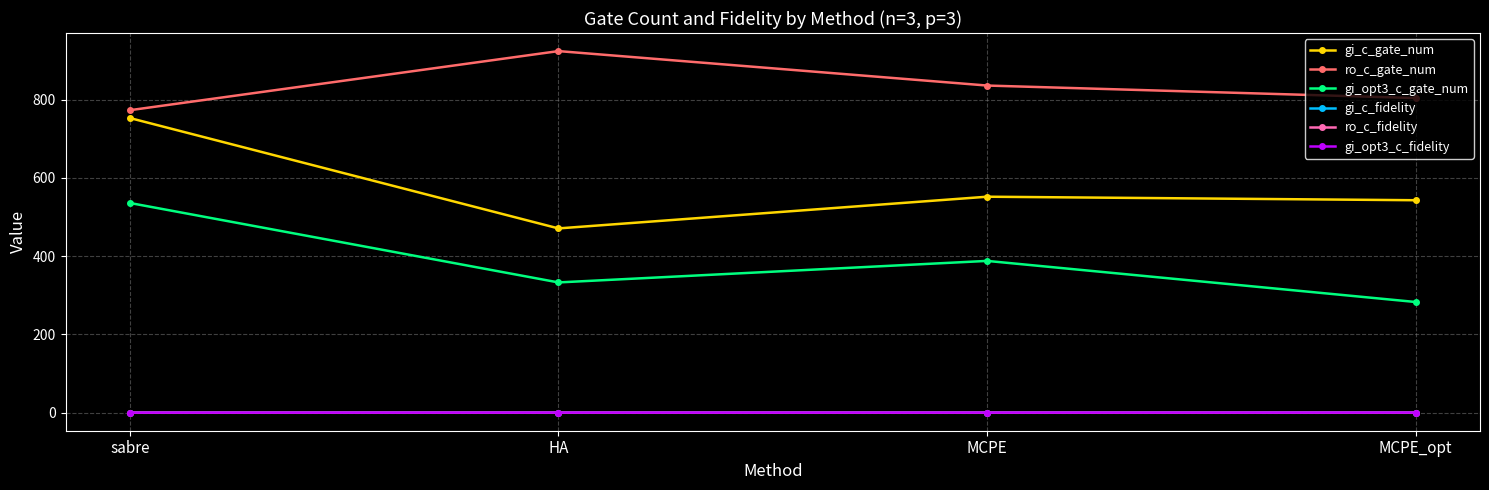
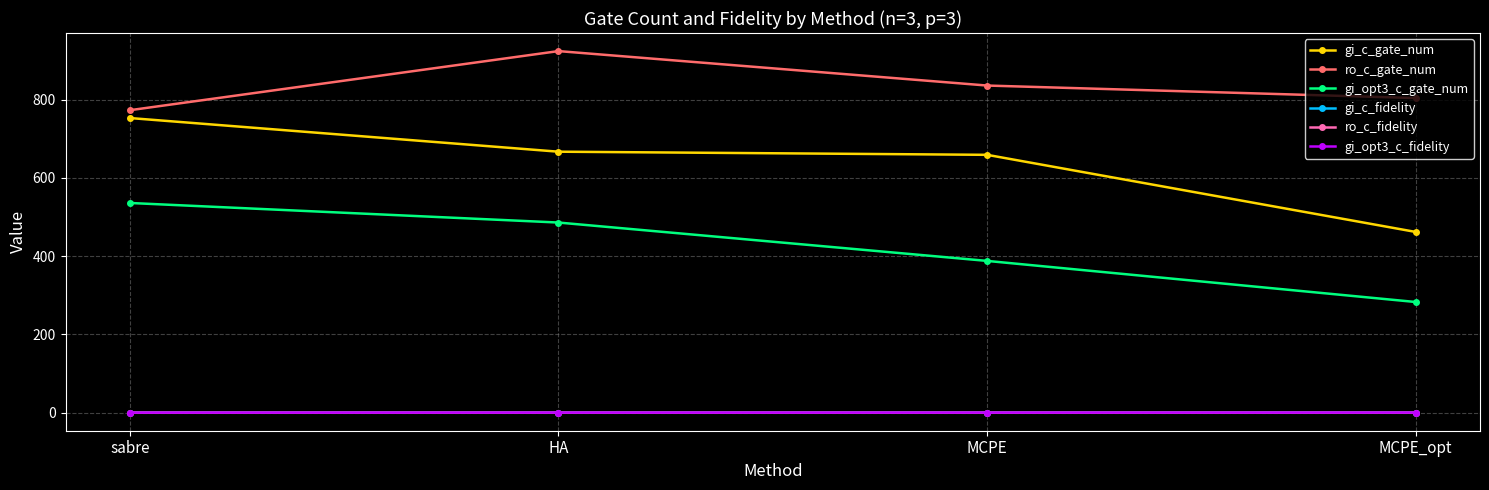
gi_c_gate_num, HA: 470 -> 670
gi_opt3_c_gate_num, HA: 330 -> 490
gi_c_gate_num, MCPE: 550 -> 660
gi_c_gate_num, MCPE_opt: 540 -> 460
